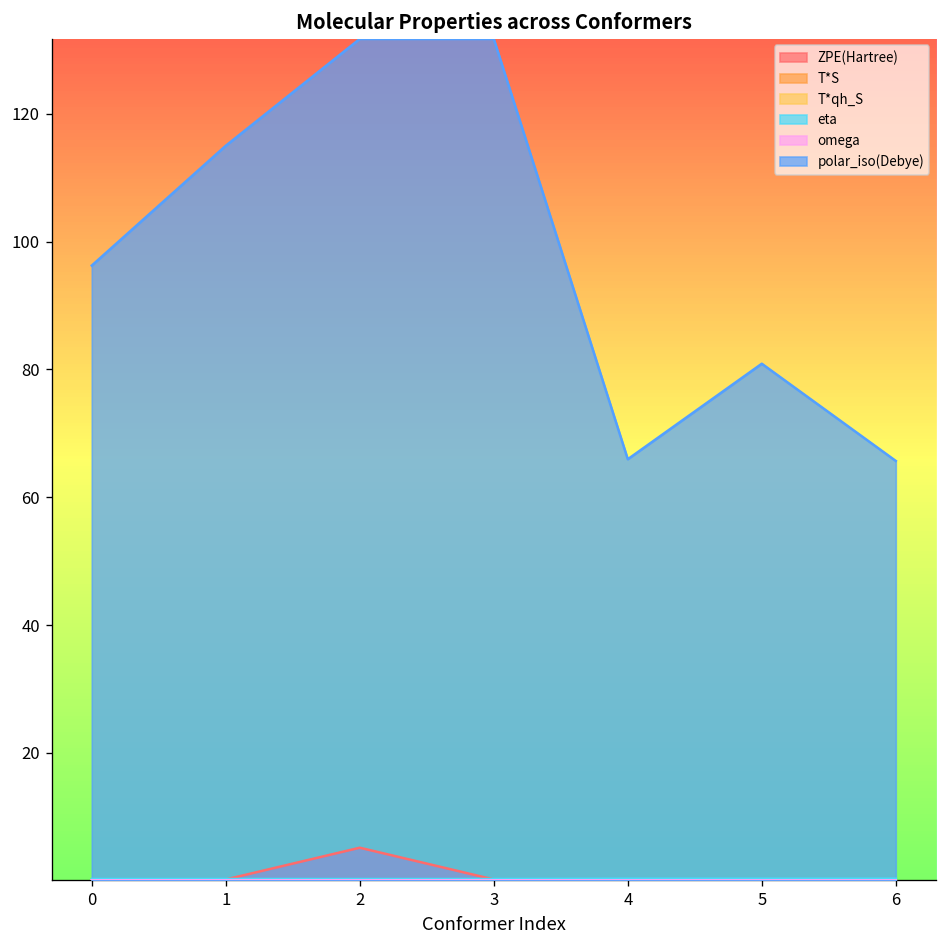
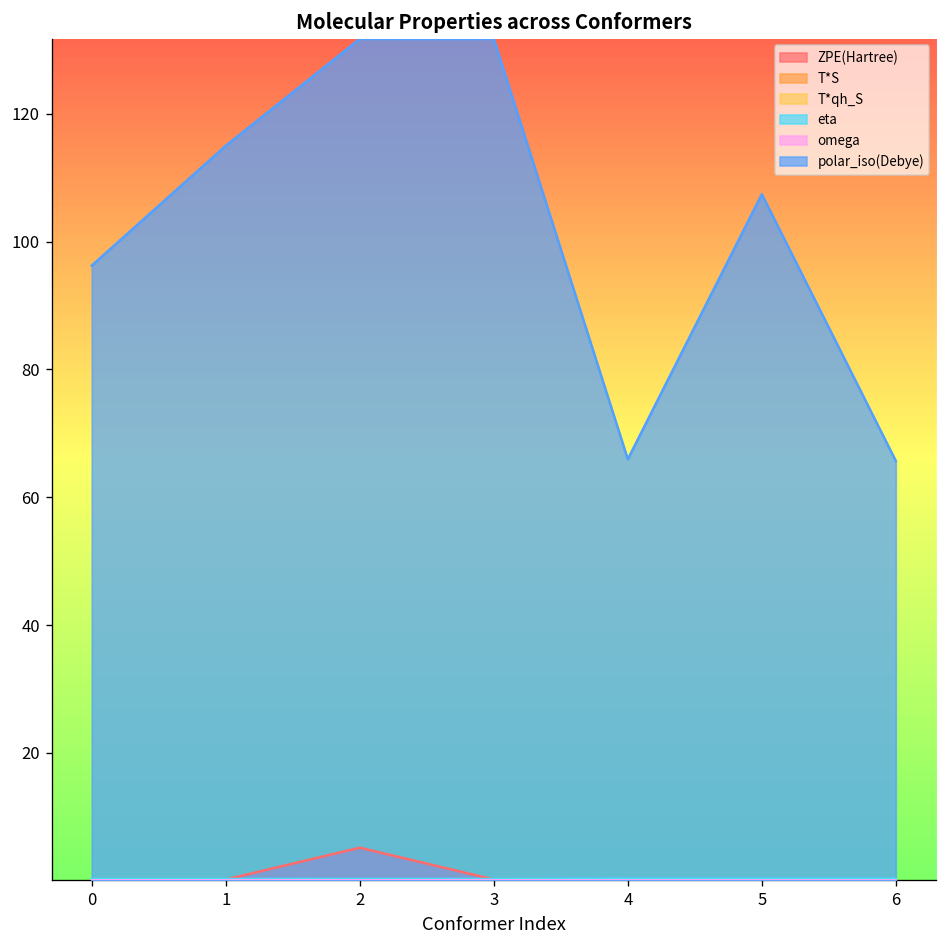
polar_iso(Debye), 5: 81 -> 107
